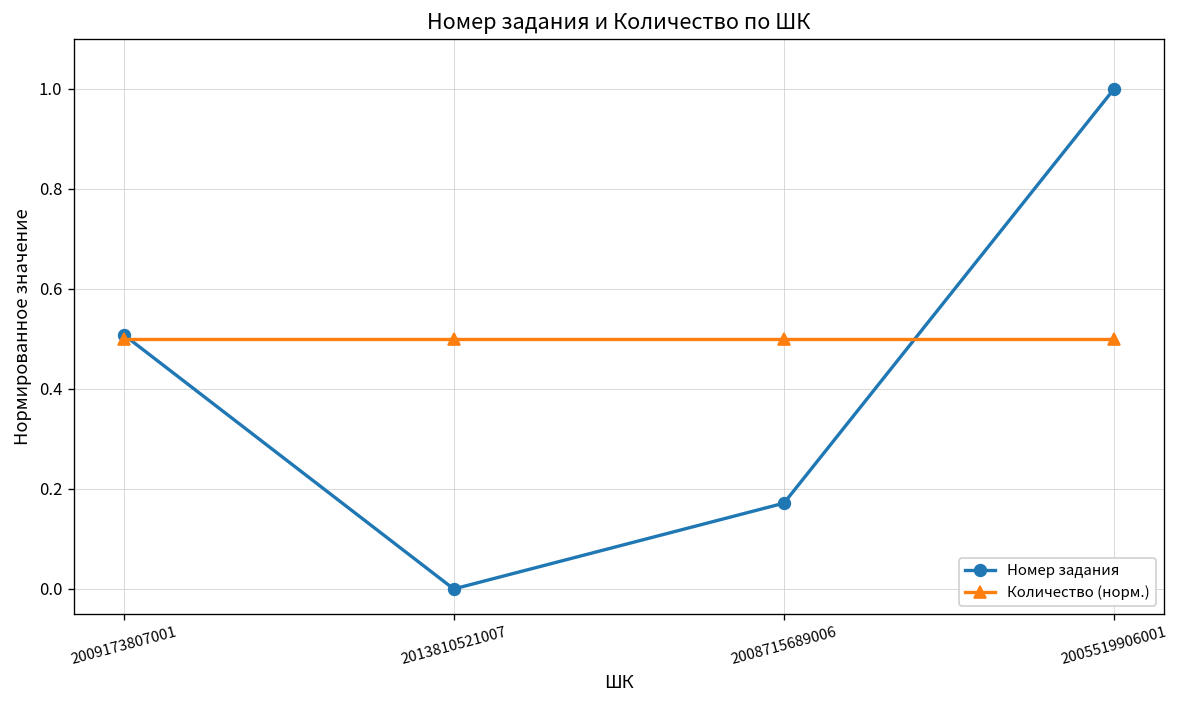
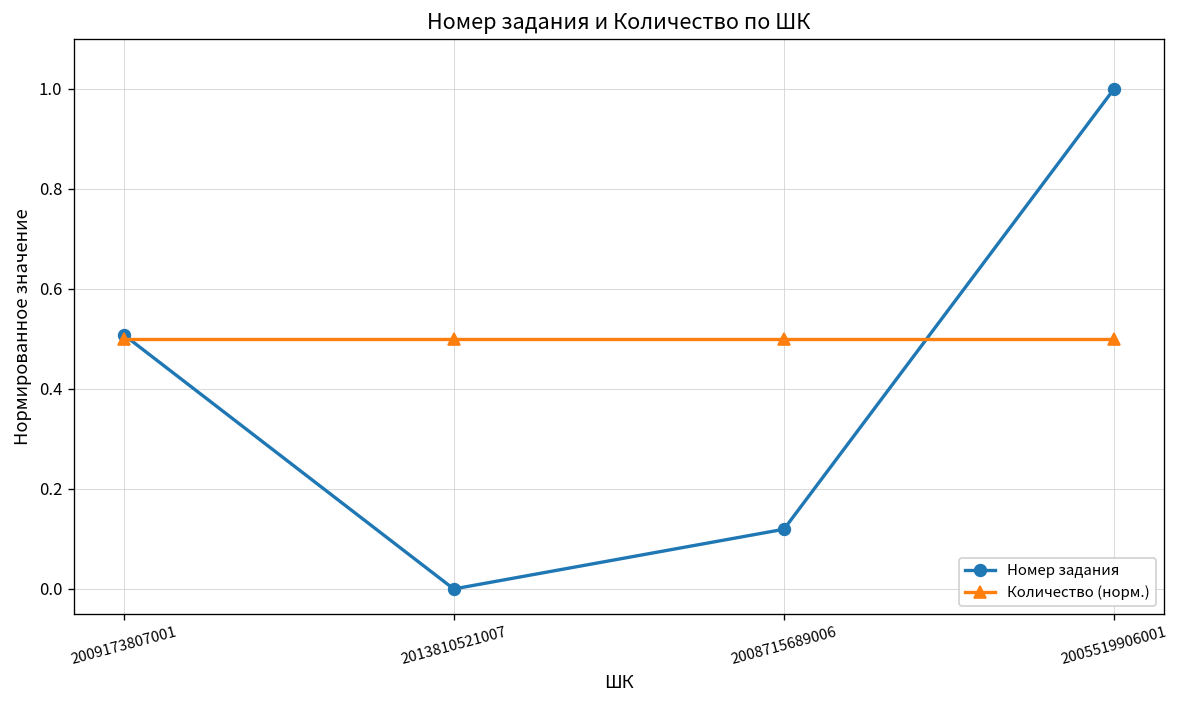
Номер задания, 2008715689006: 0.17 -> 0.12
